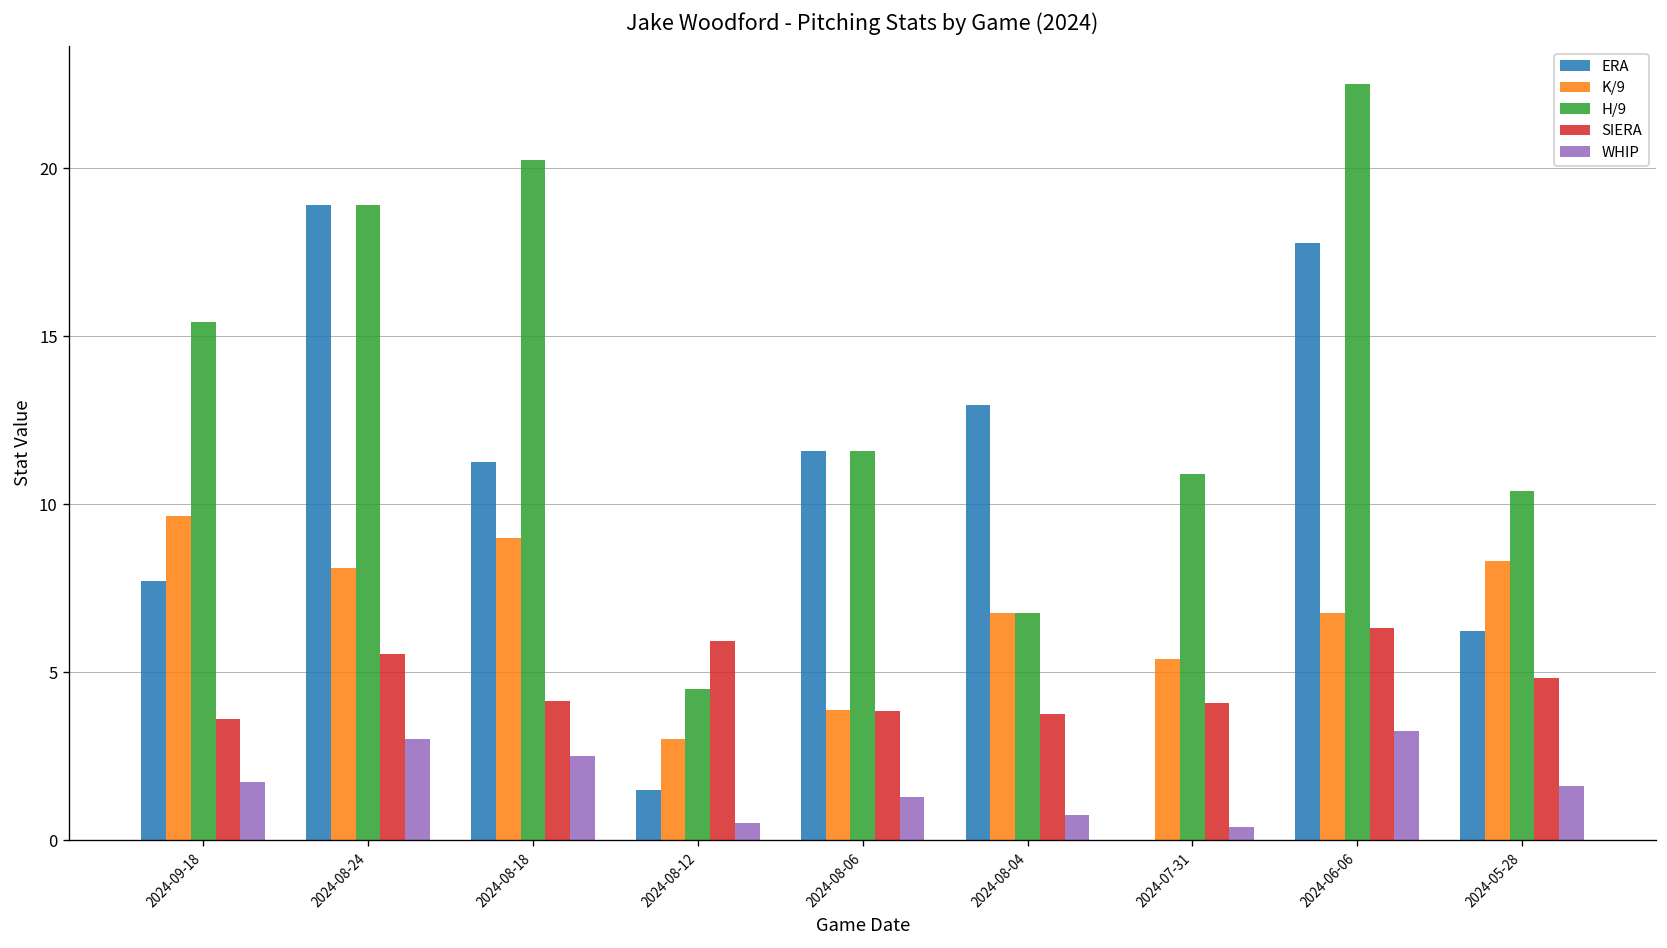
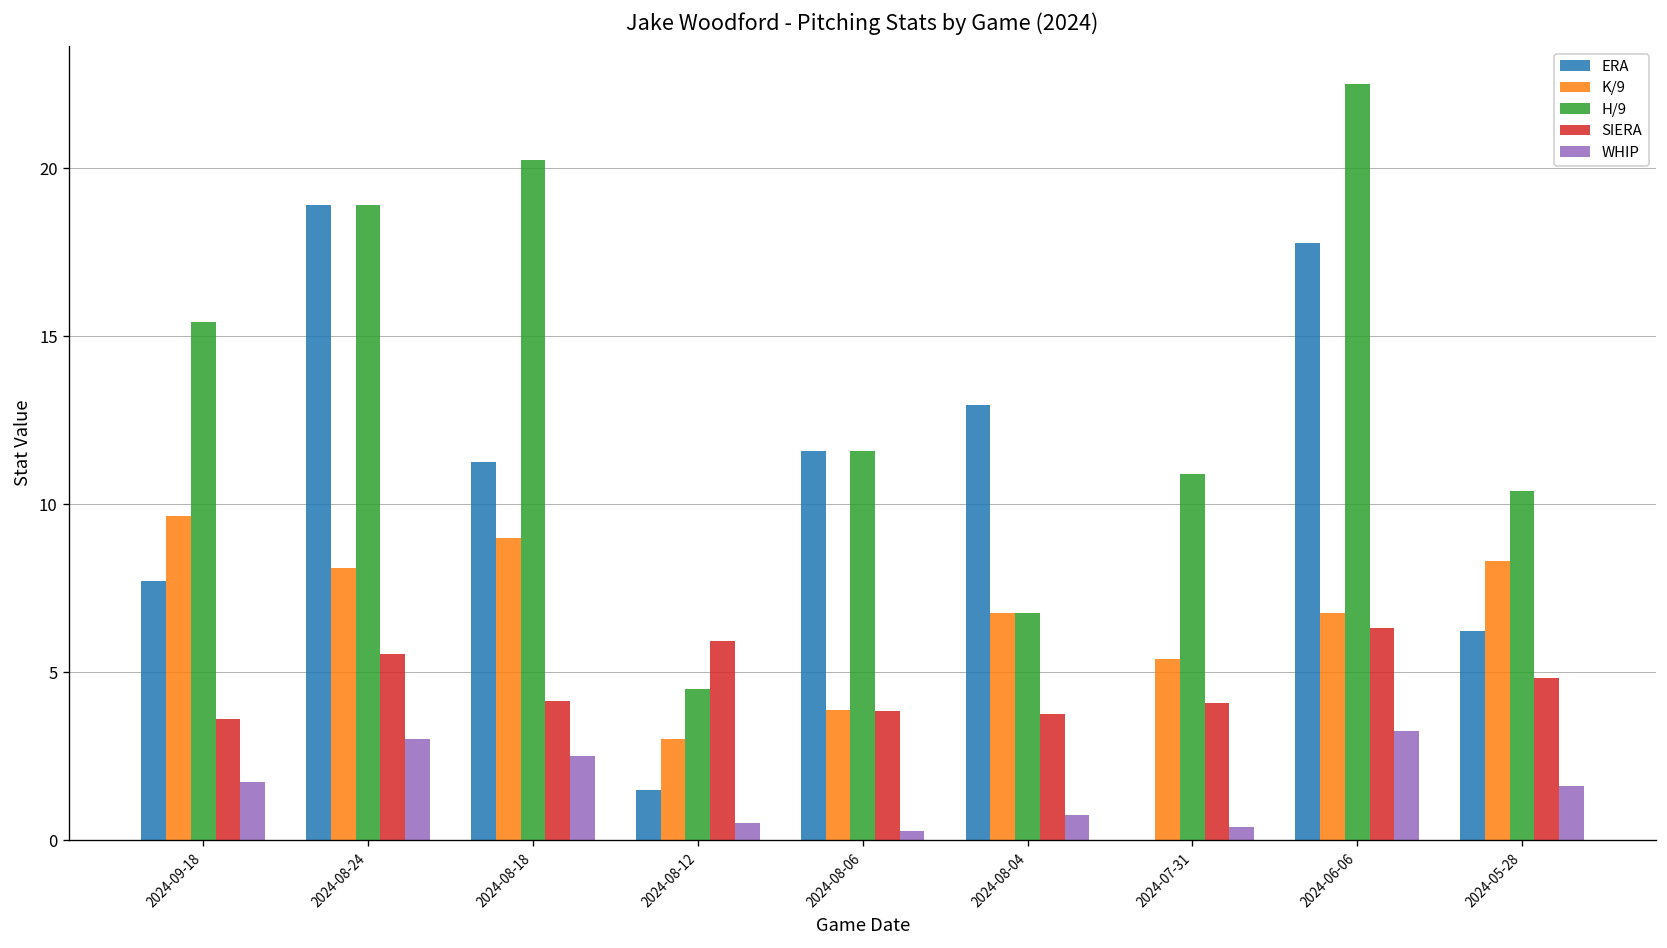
WHIP, 2024-08-06: 1.3 -> 0.3
